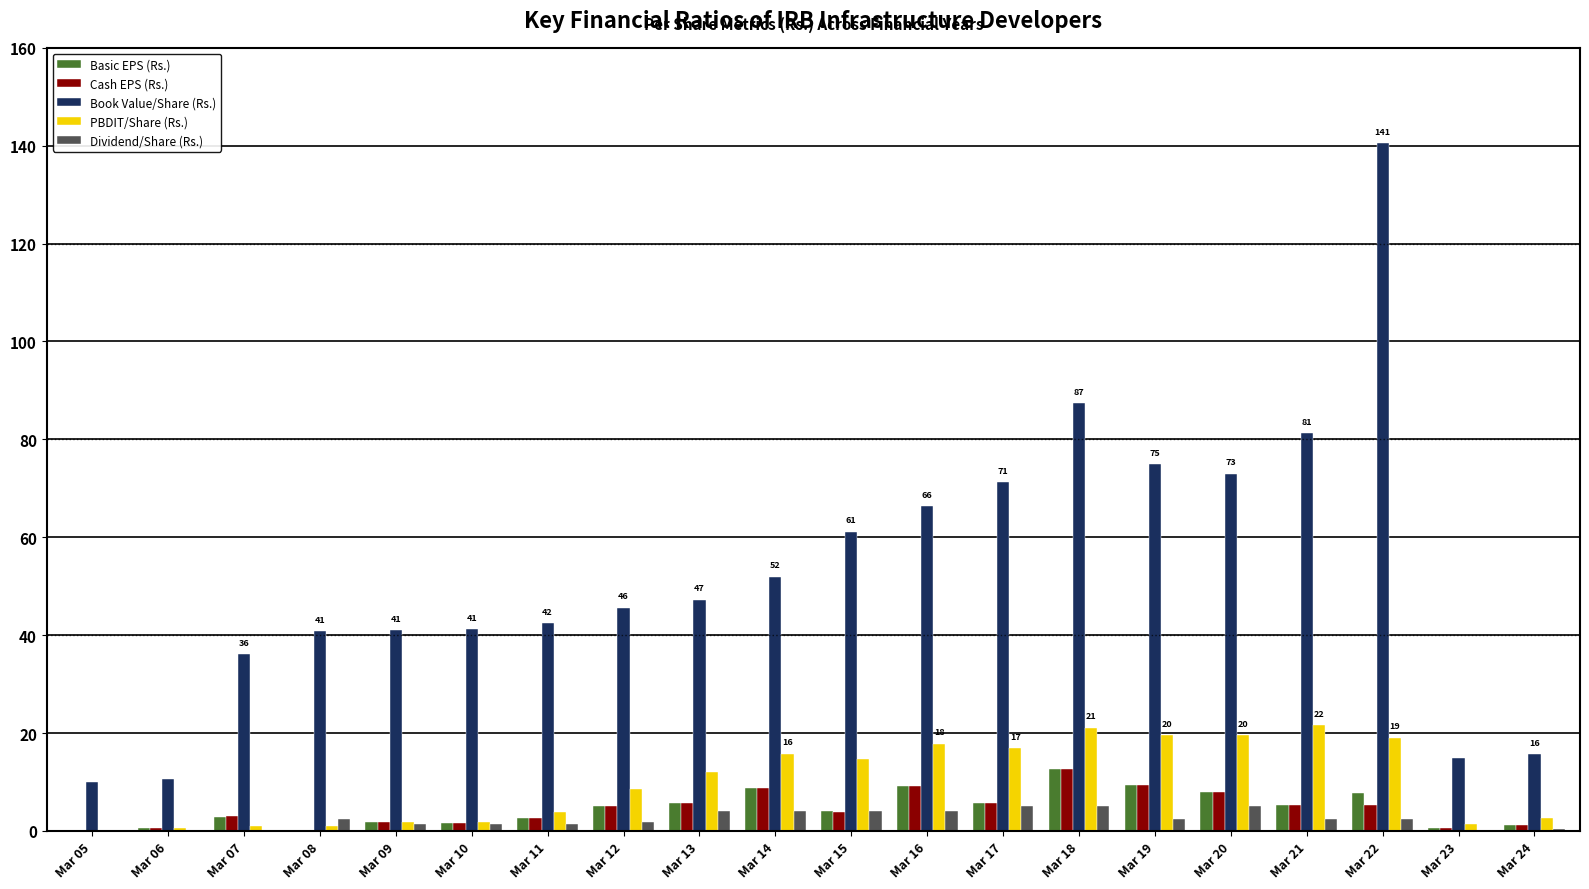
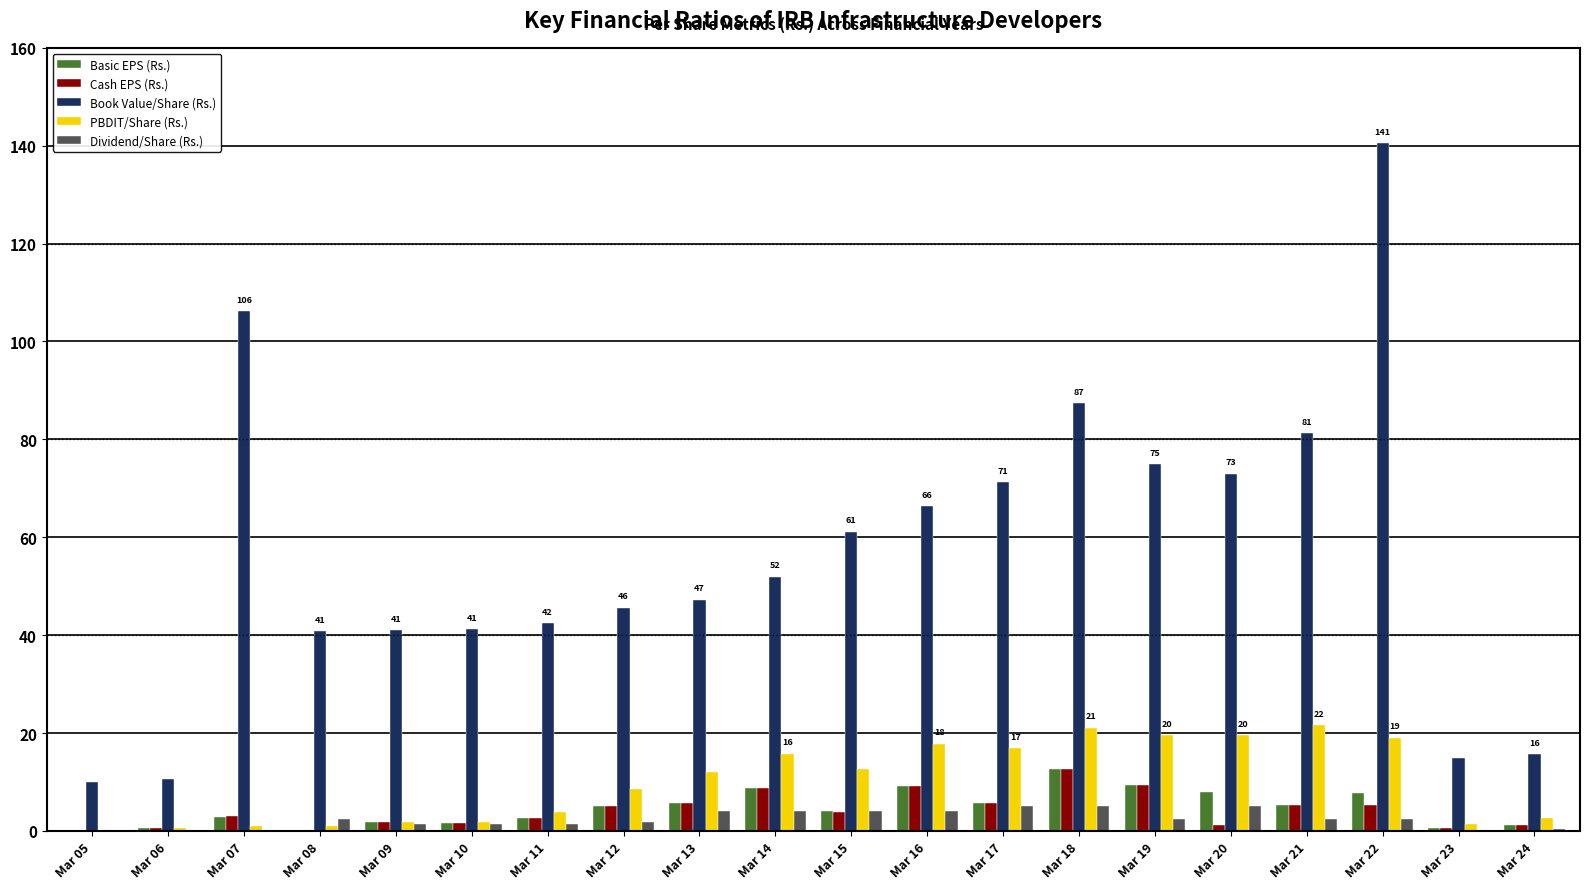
Book Value/Share (Rs.), Mar 07: 36 -> 106
PBDIT/Share (Rs.), Mar 15: 15 -> 13
Cash EPS (Rs.), Mar 20: 8 -> 1
